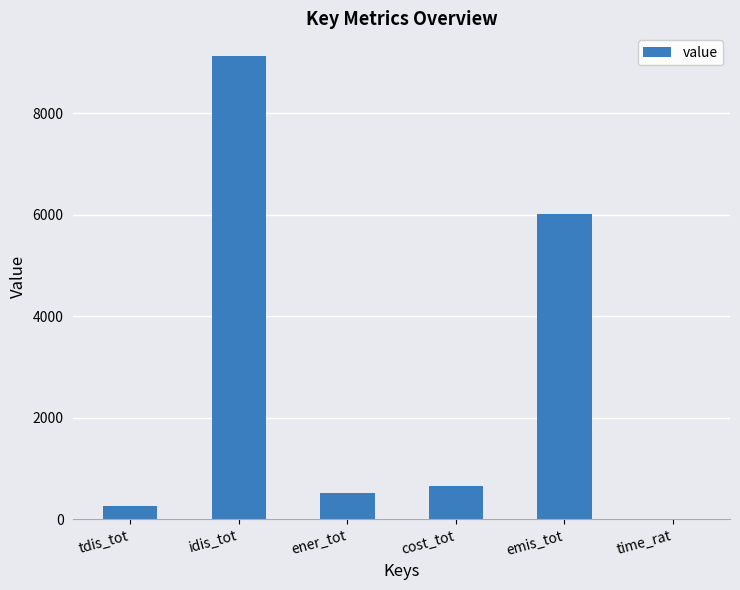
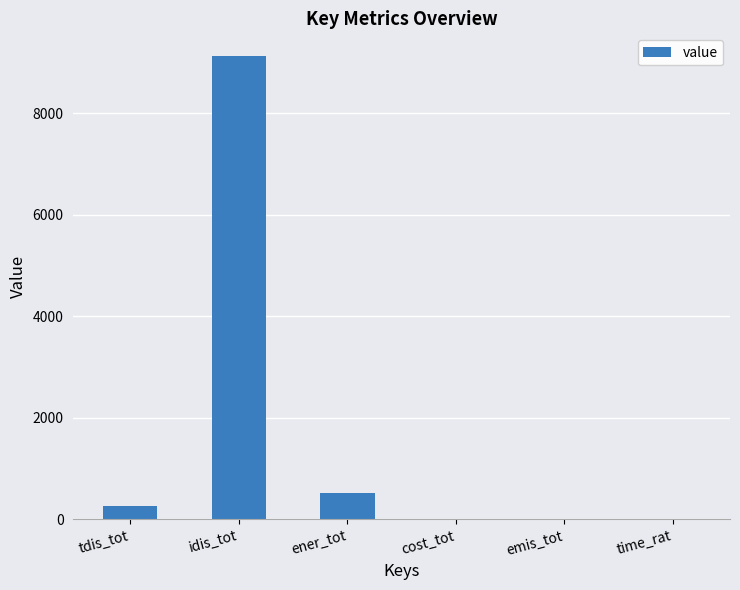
cost_tot: 700 -> 0
emis_tot: 6000 -> 0
